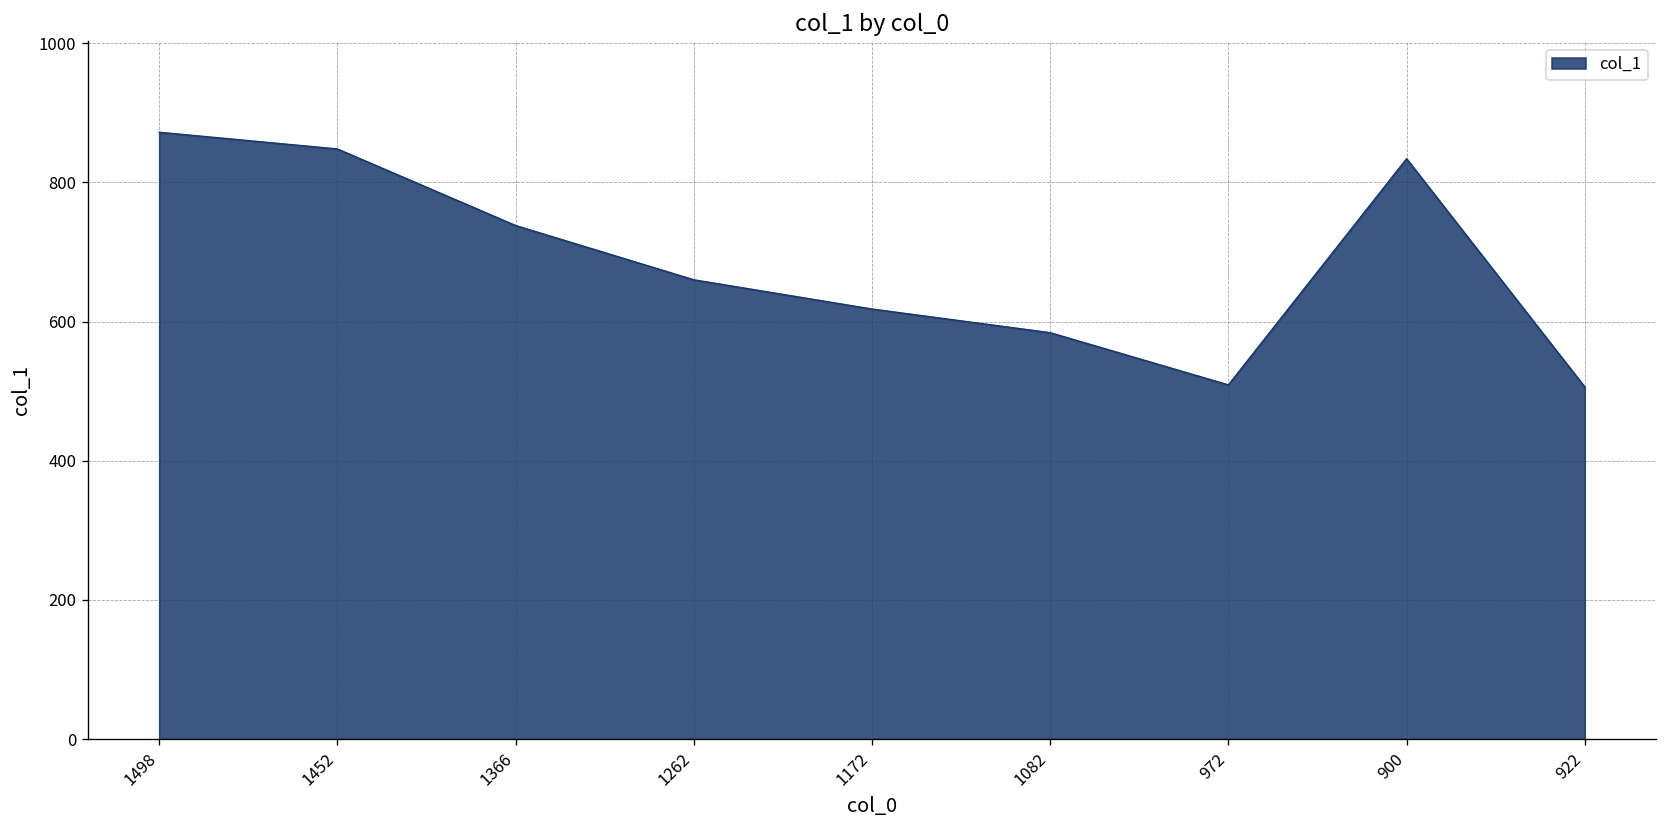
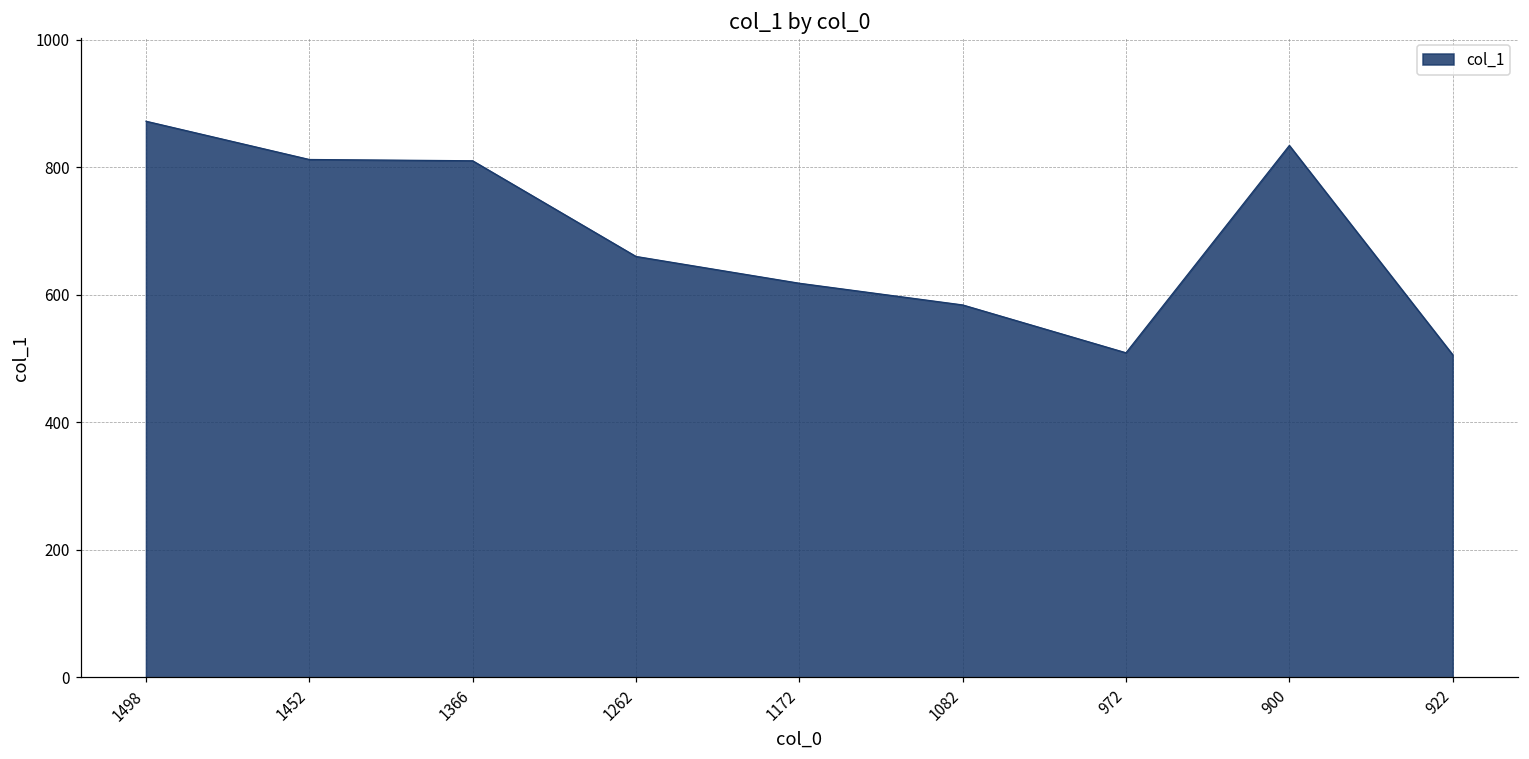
1452: 850 -> 810
1366: 740 -> 810
